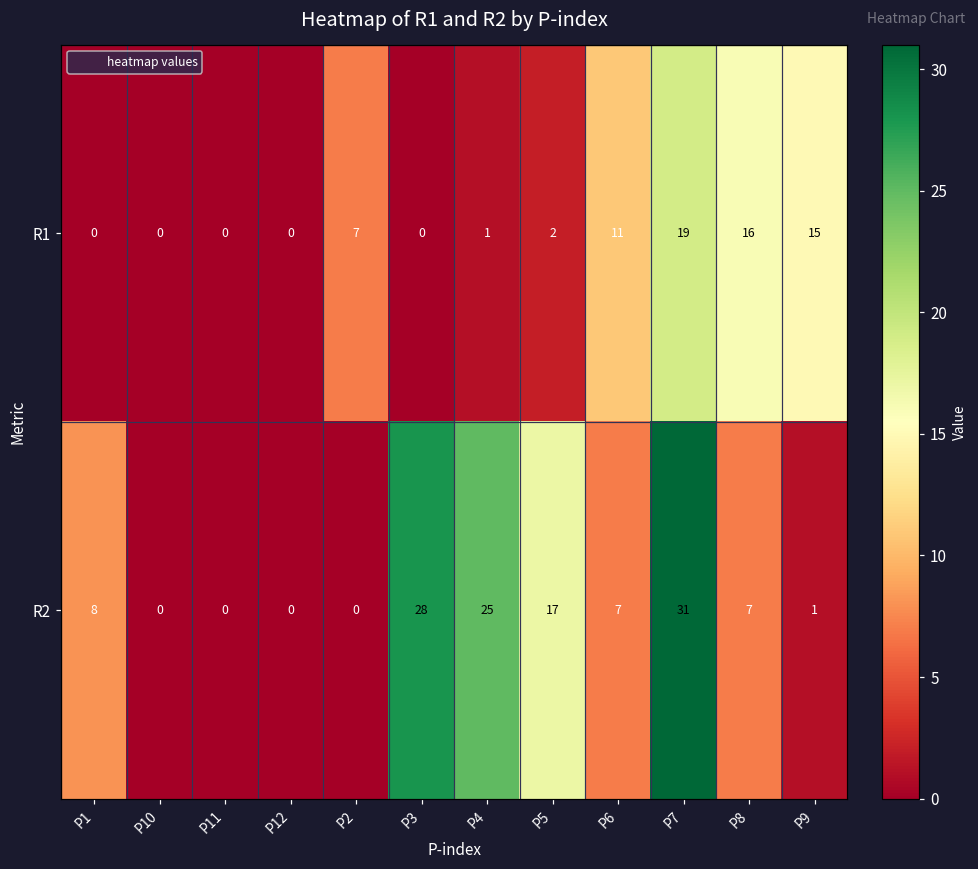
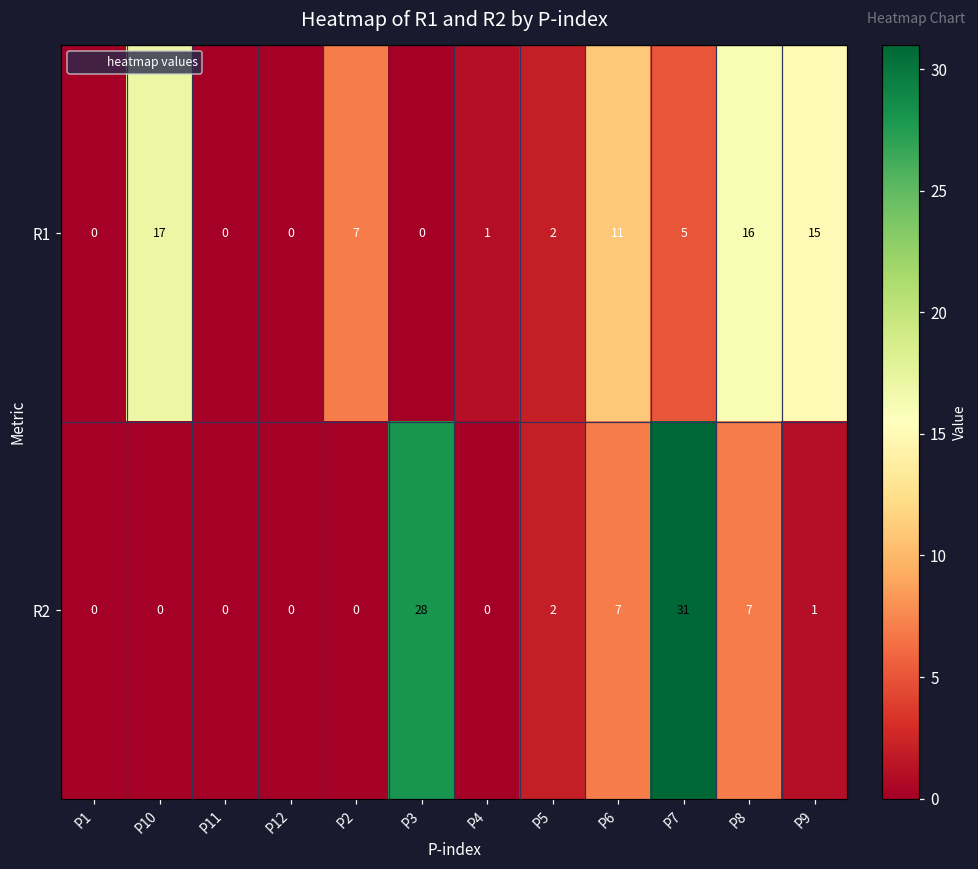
R1, P10: 0 -> 17
R1, P7: 19 -> 5
R2, P1: 8 -> 0
R2, P4: 25 -> 0
R2, P5: 17 -> 2
